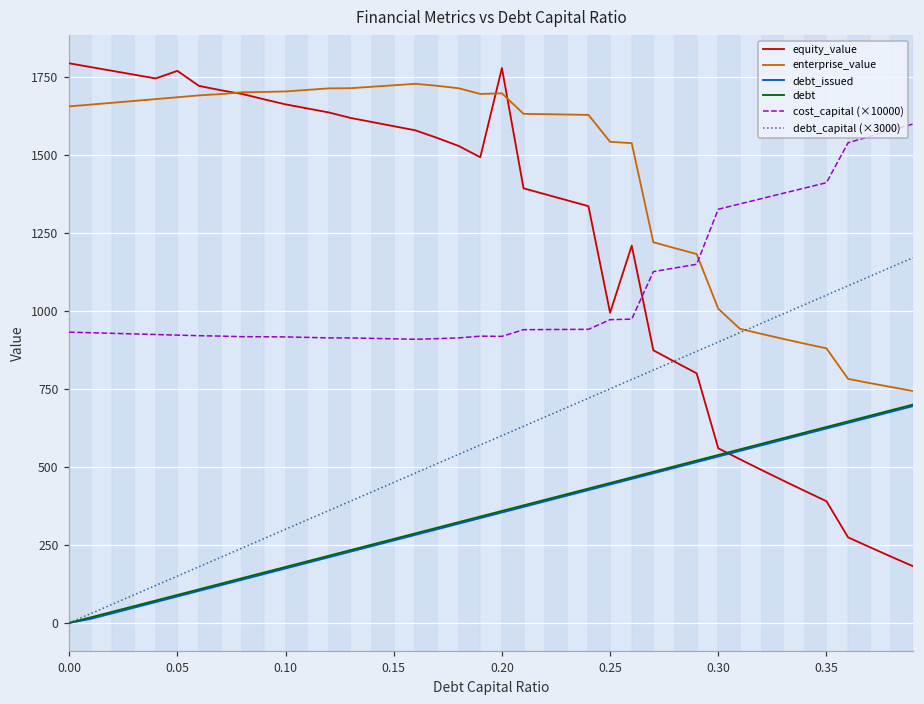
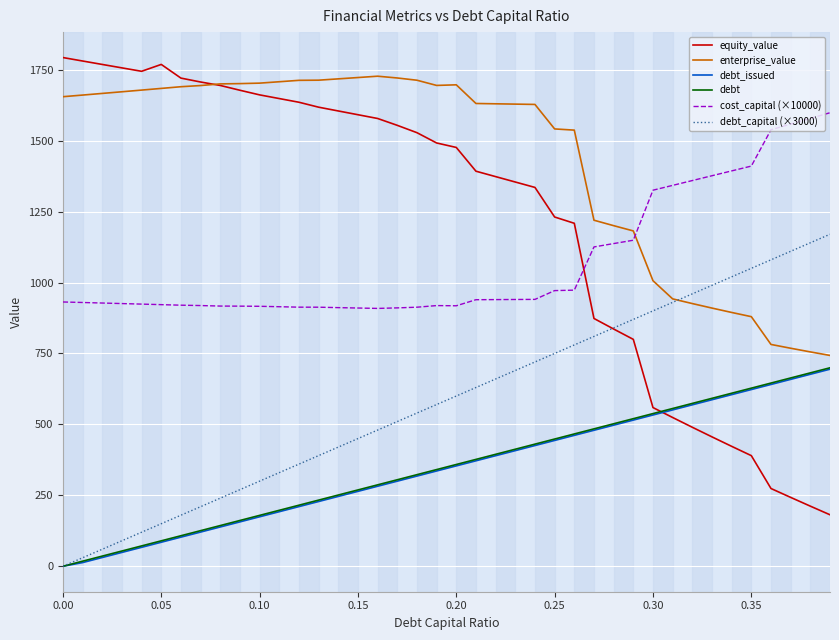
equity_value, 0.20: 1780 -> 1480
equity_value, 0.25: 990 -> 1230
